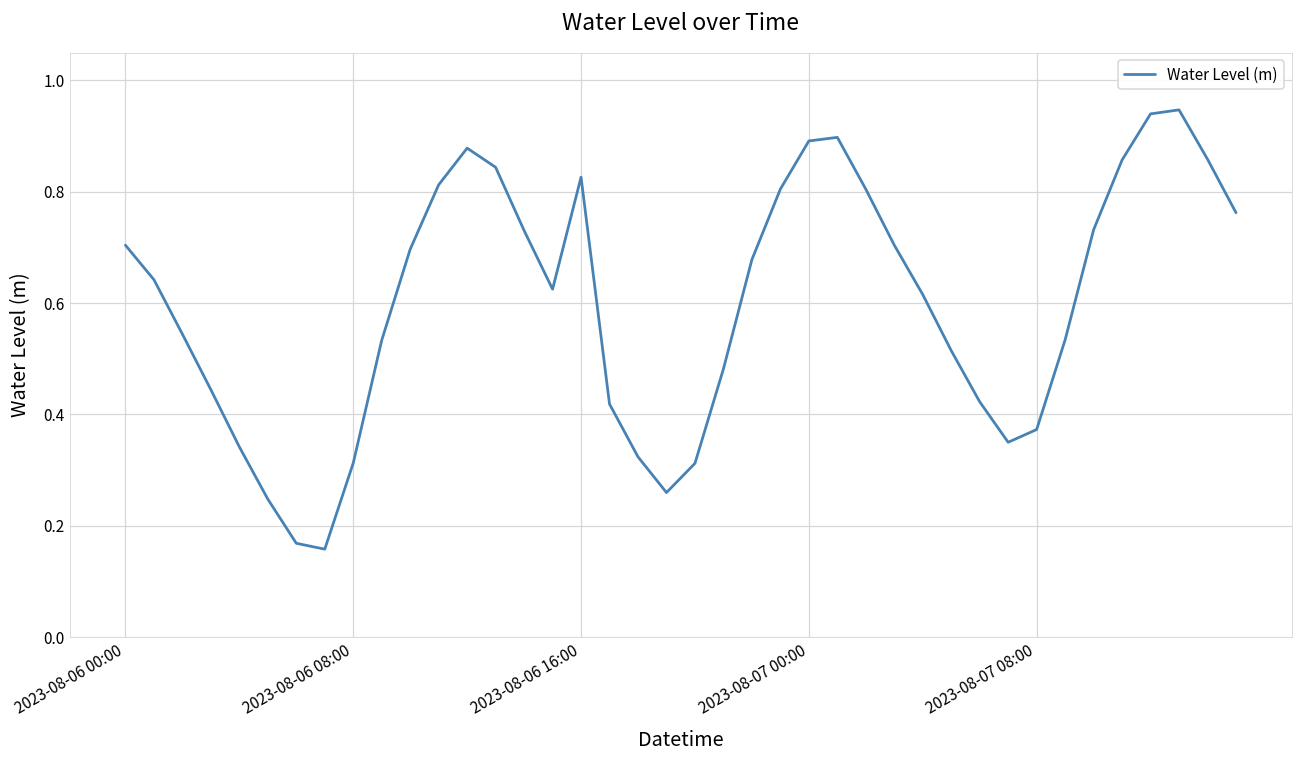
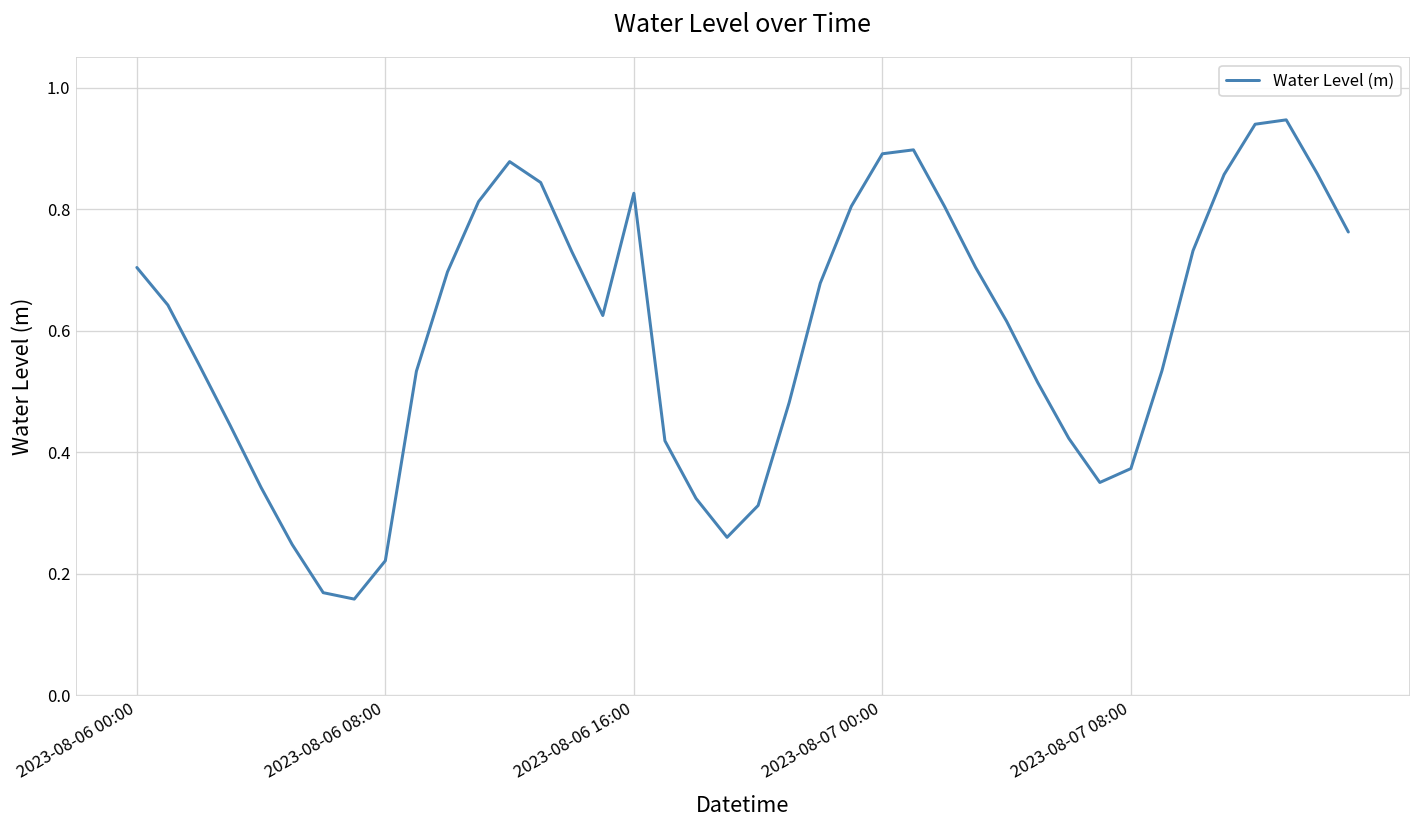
2023-08-06 08:00: 0.31 -> 0.22
